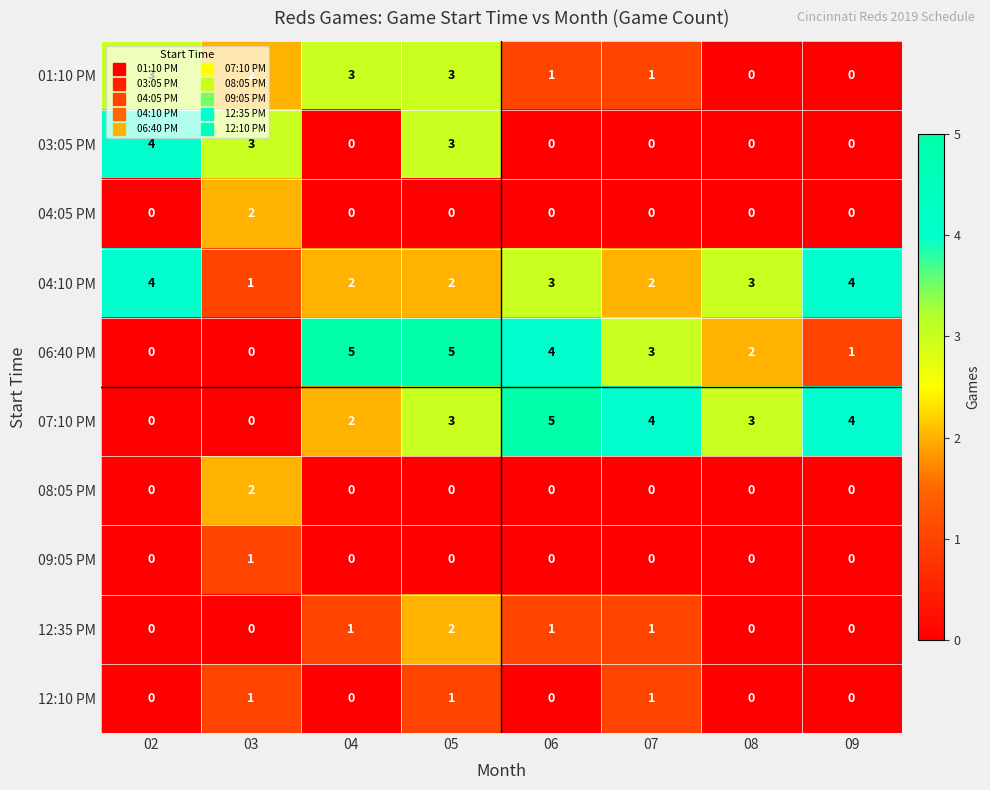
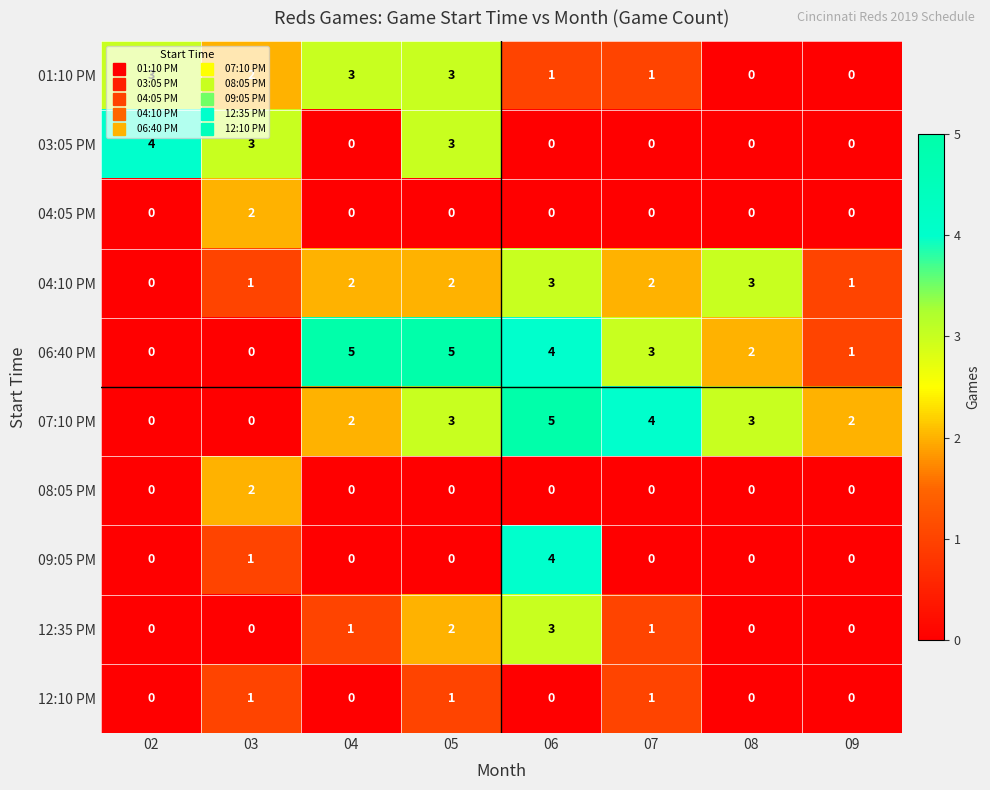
04:10 PM, 02: 4 -> 0
04:10 PM, 09: 4 -> 1
07:10 PM, 09: 4 -> 2
09:05 PM, 06: 0 -> 4
12:35 PM, 06: 1 -> 3
